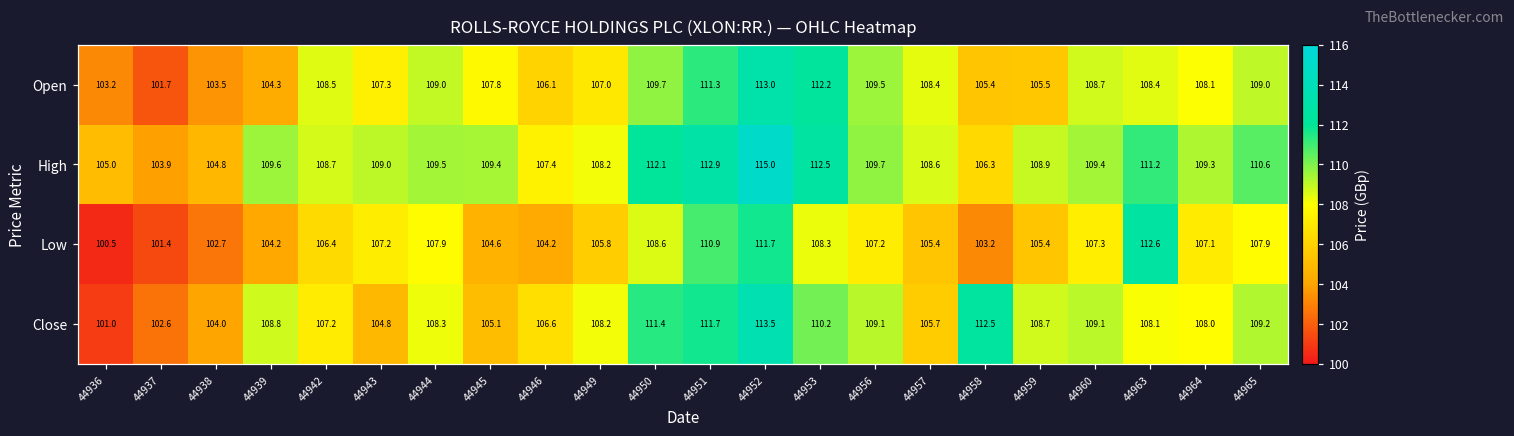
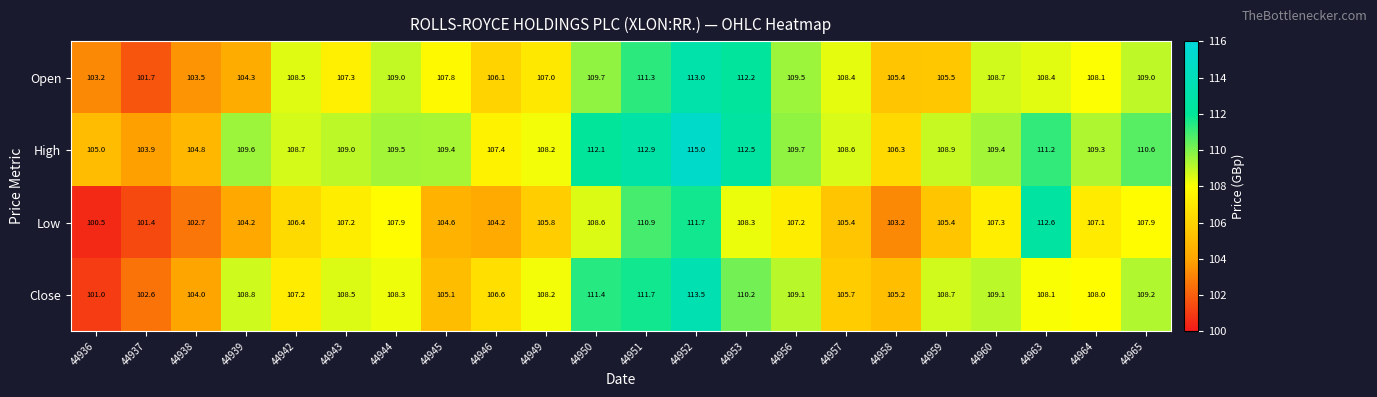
Close, 44943: 104.8 -> 108.5
Close, 44958: 112.5 -> 105.2
